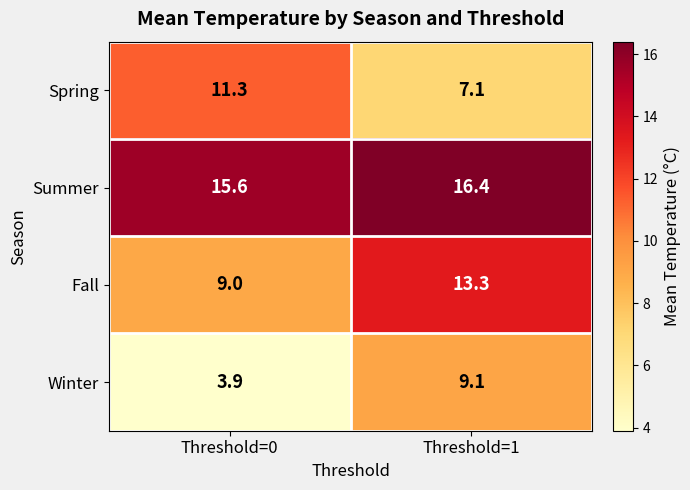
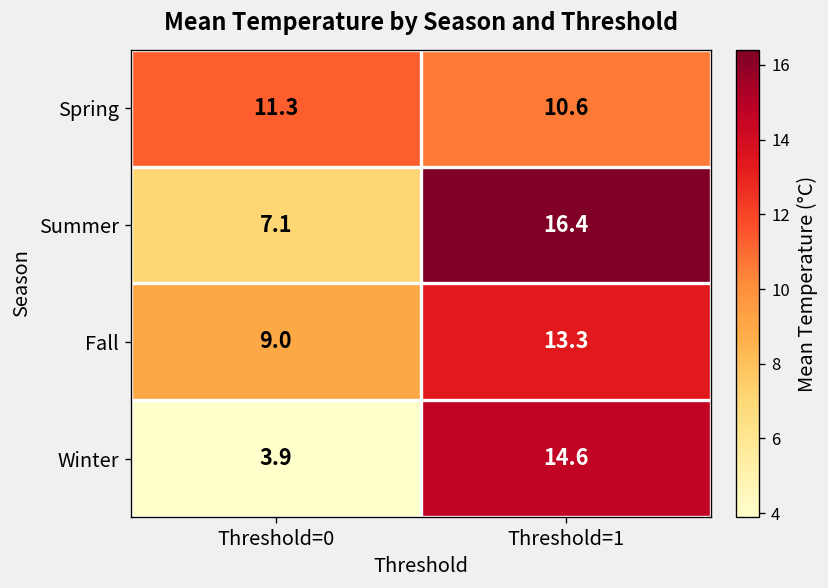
Spring, Threshold=1: 7.1 -> 10.6
Summer, Threshold=0: 15.6 -> 7.1
Winter, Threshold=1: 9.1 -> 14.6
